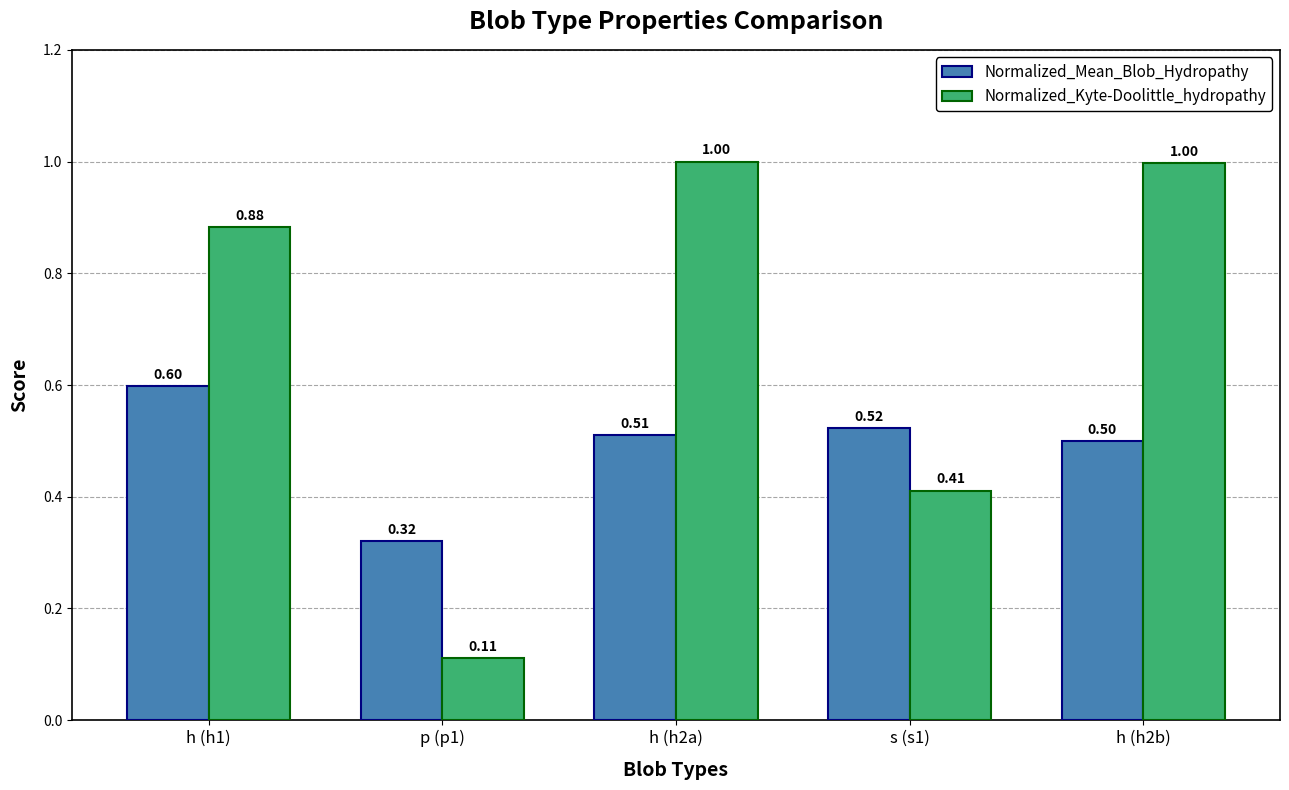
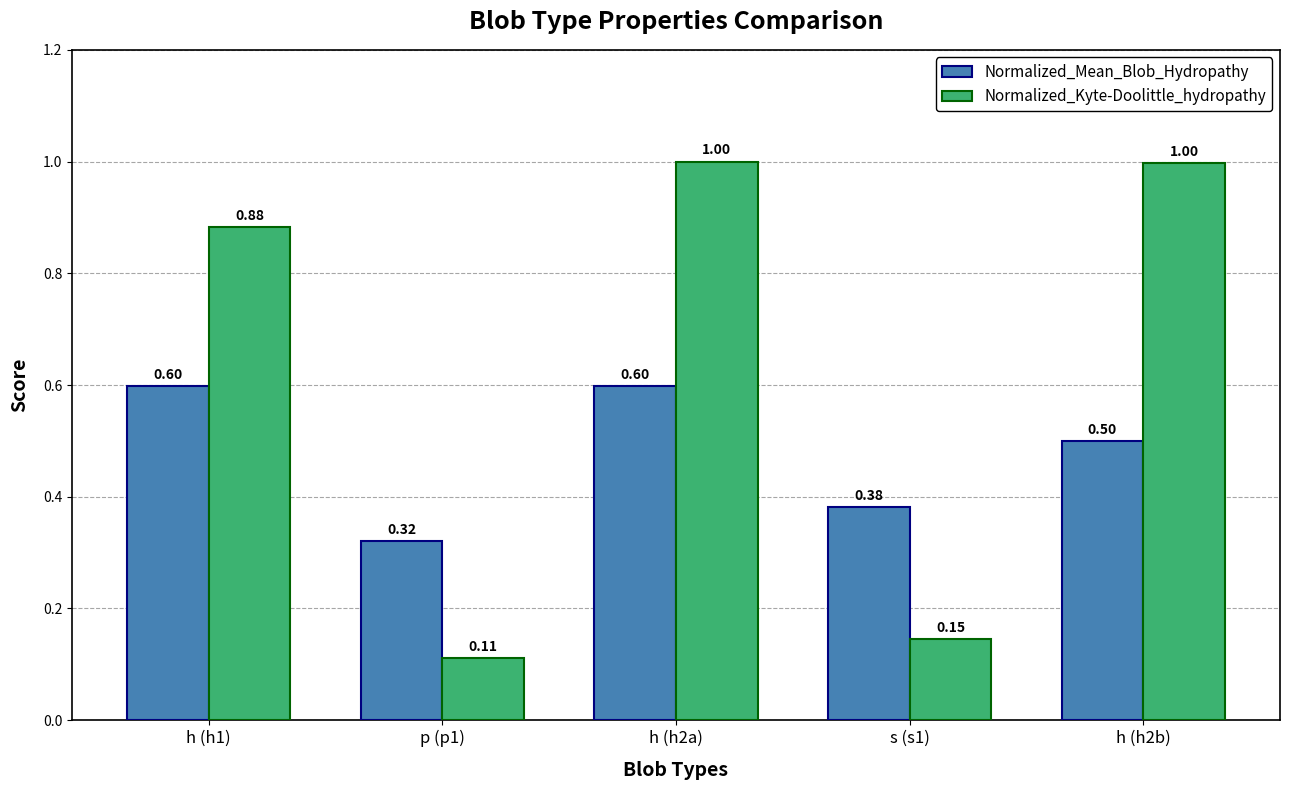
Normalized_Mean_Blob_Hydropathy, h (h2a): 0.51 -> 0.60
Normalized_Mean_Blob_Hydropathy, s (s1): 0.52 -> 0.38
Normalized_Kyte-Doolittle_hydropathy, s (s1): 0.41 -> 0.15
